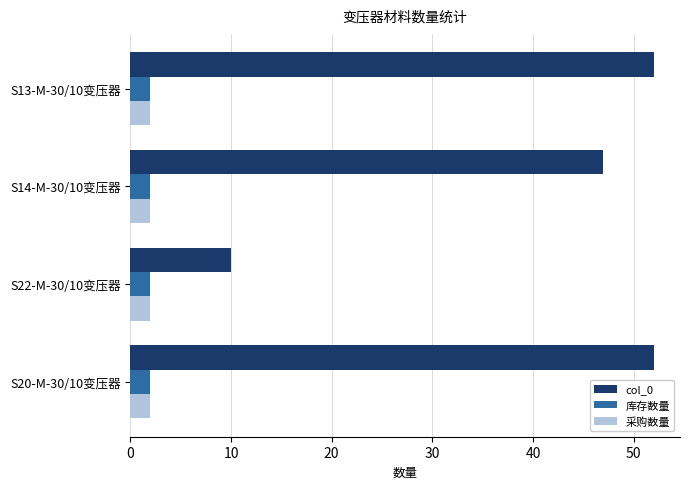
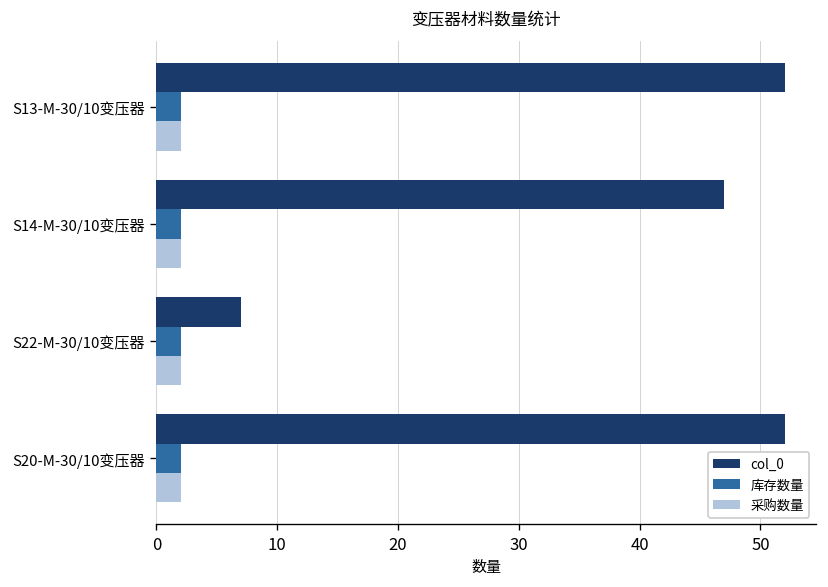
col_0, S22-M-30/10变压器: 10 -> 7
